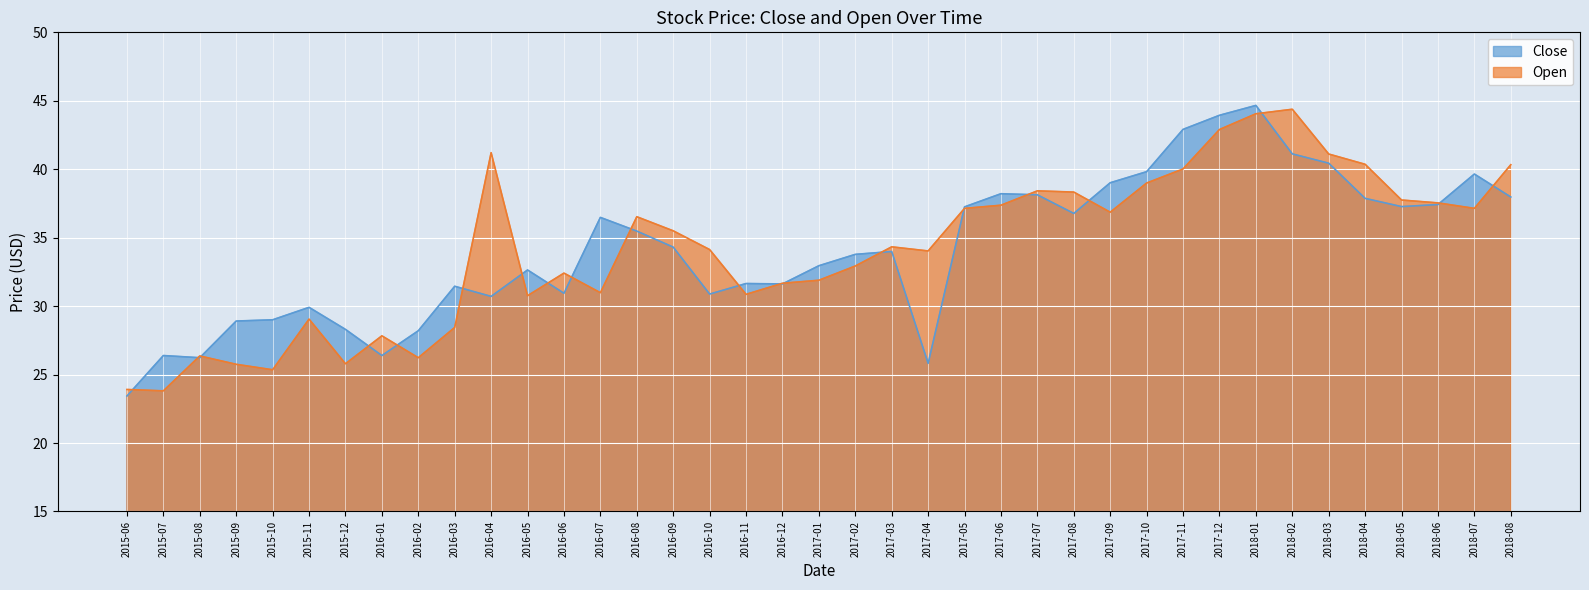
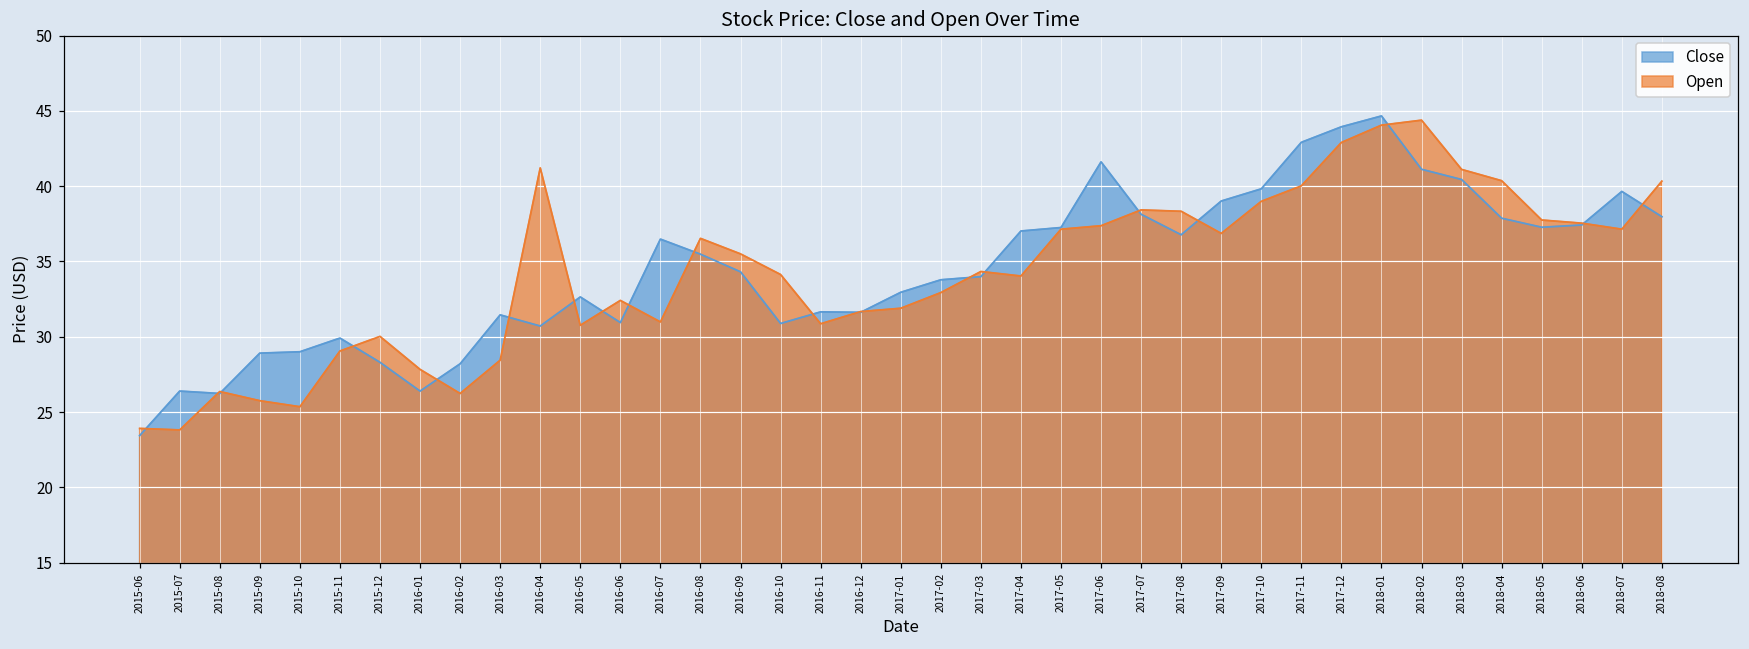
Open, 2015-12: 25.8 -> 30.0
Close, 2017-04: 25.8 -> 37.0
Close, 2017-06: 38.2 -> 41.6
